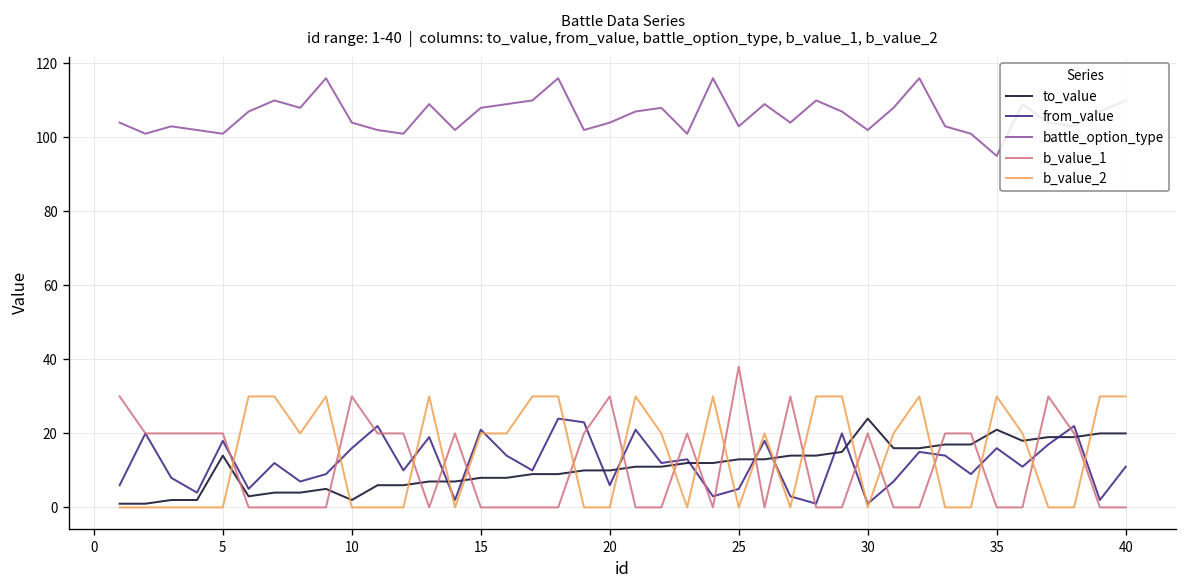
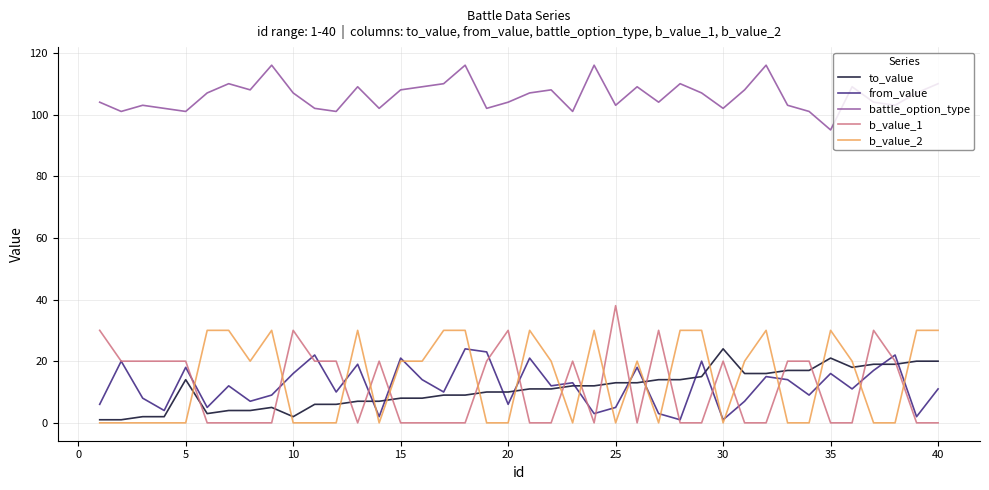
battle_option_type, 10: 104 -> 107
